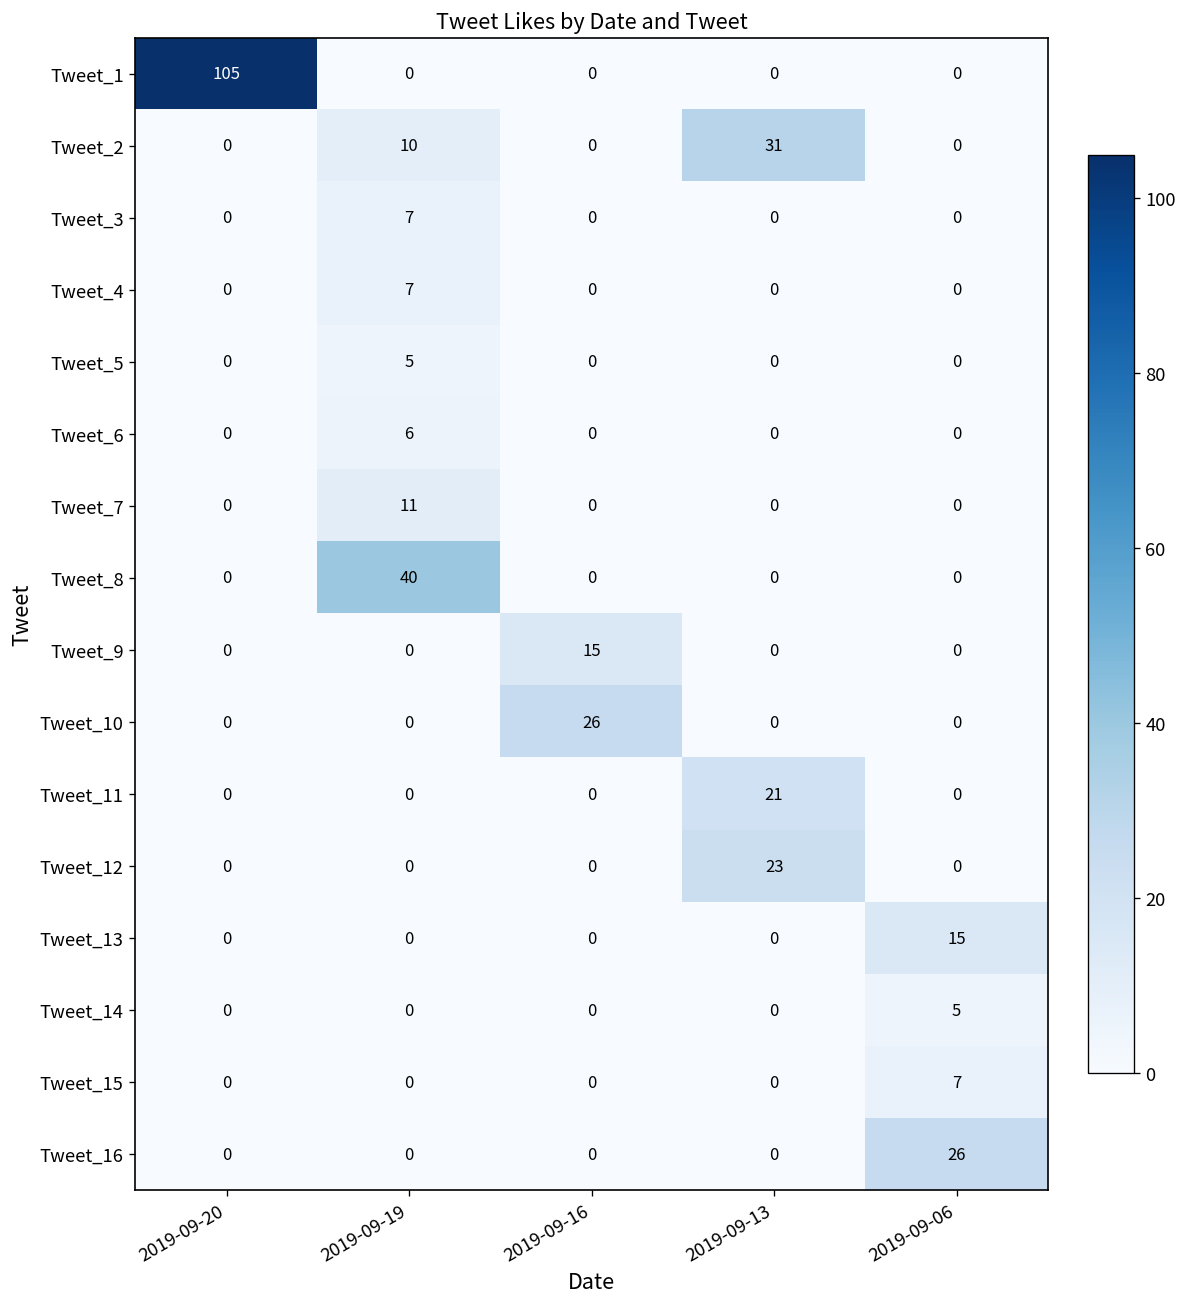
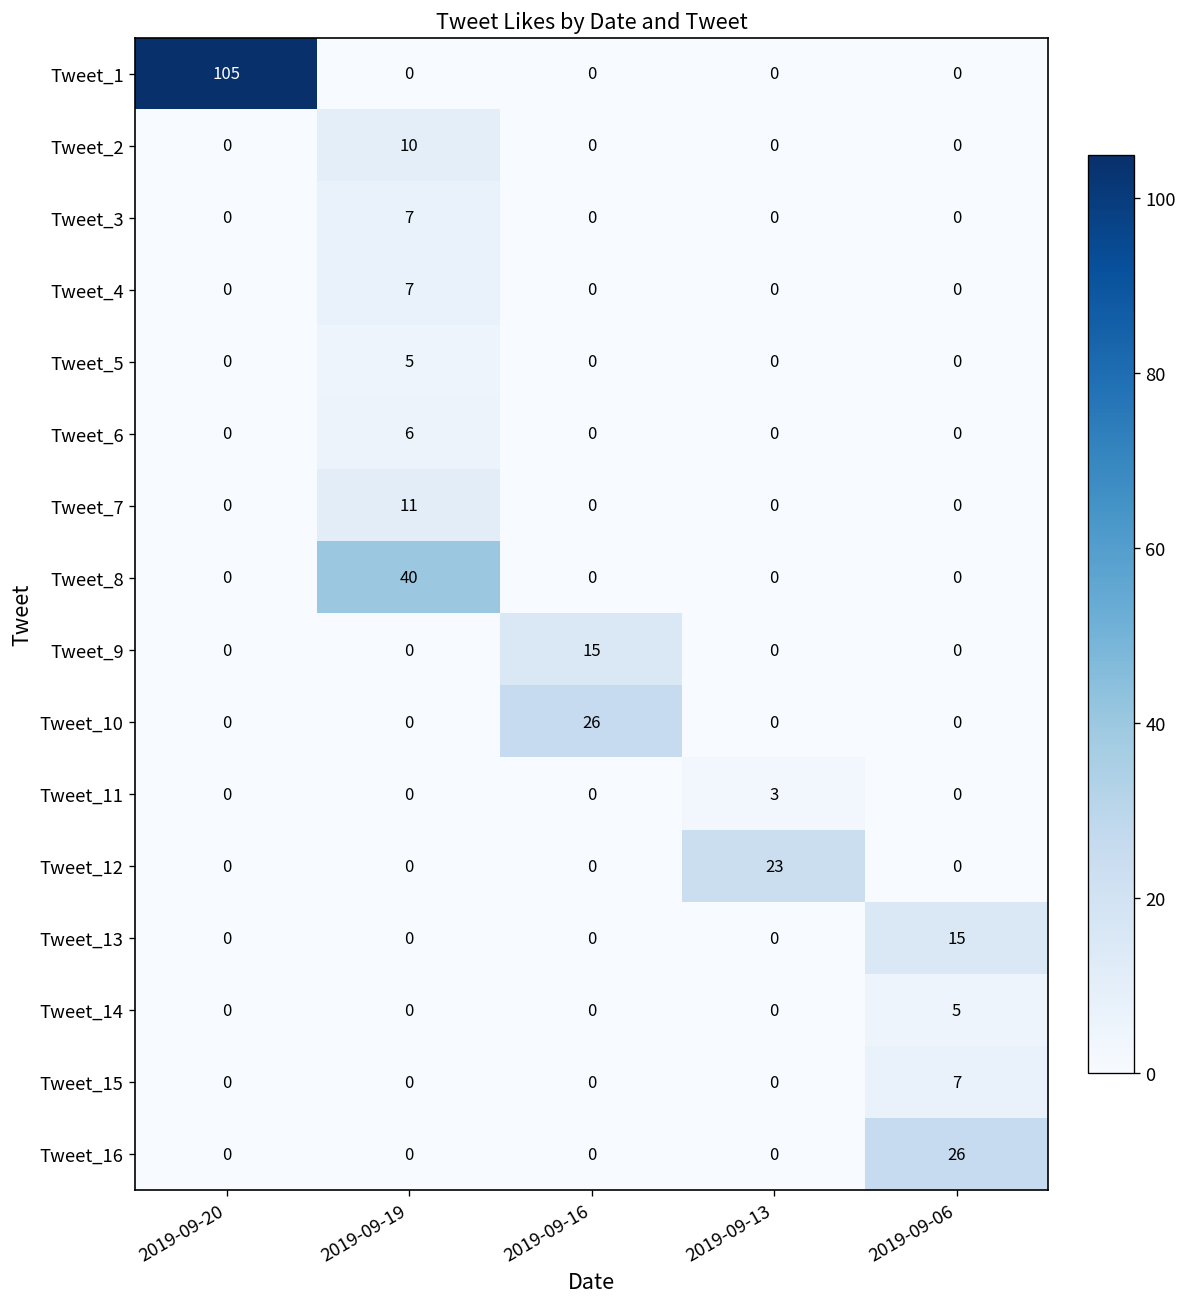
Tweet_2, 2019-09-13: 31 -> 0
Tweet_11, 2019-09-13: 21 -> 3
